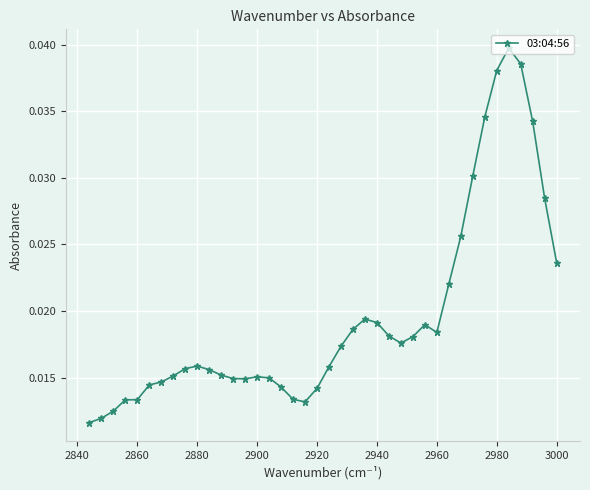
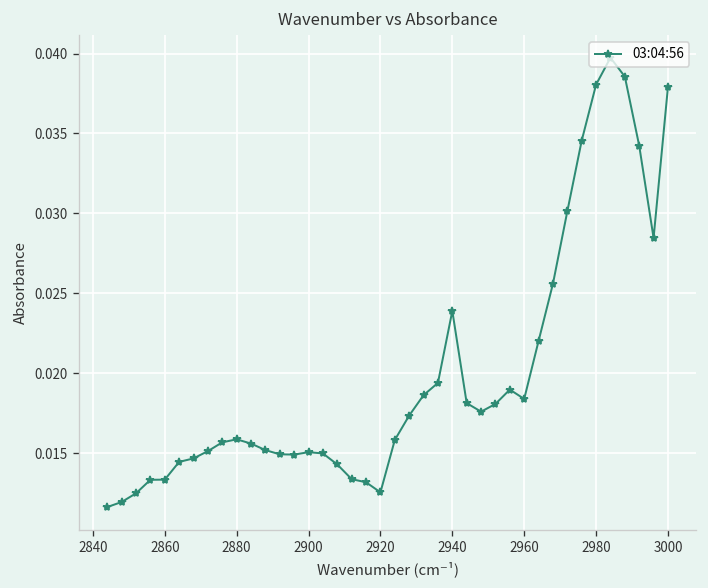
2920: 0.0142 -> 0.0125
2940: 0.0191 -> 0.0239
3000: 0.0236 -> 0.0379
